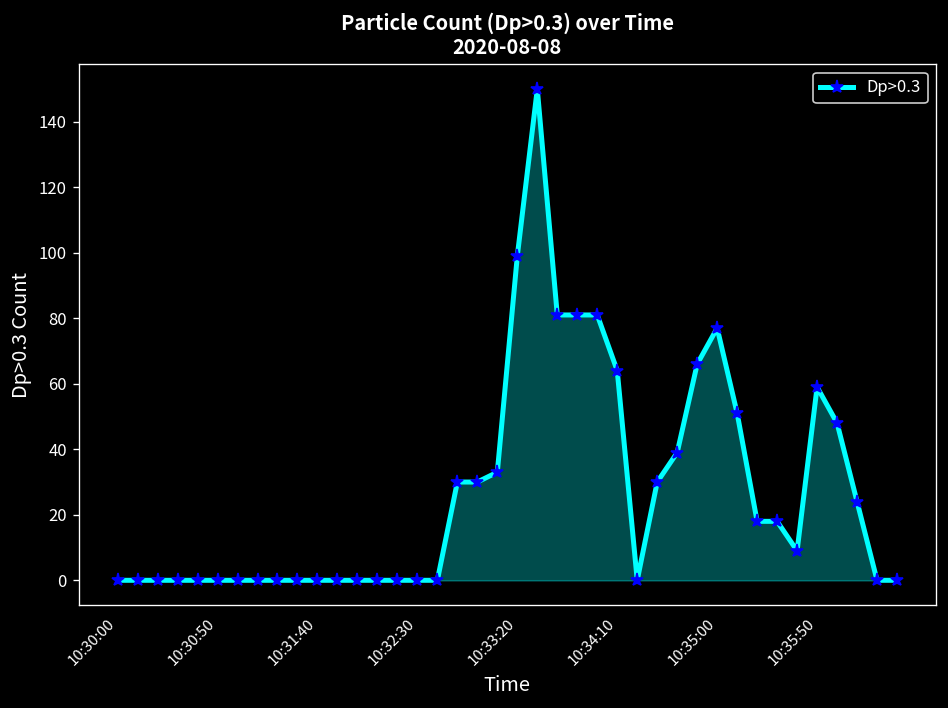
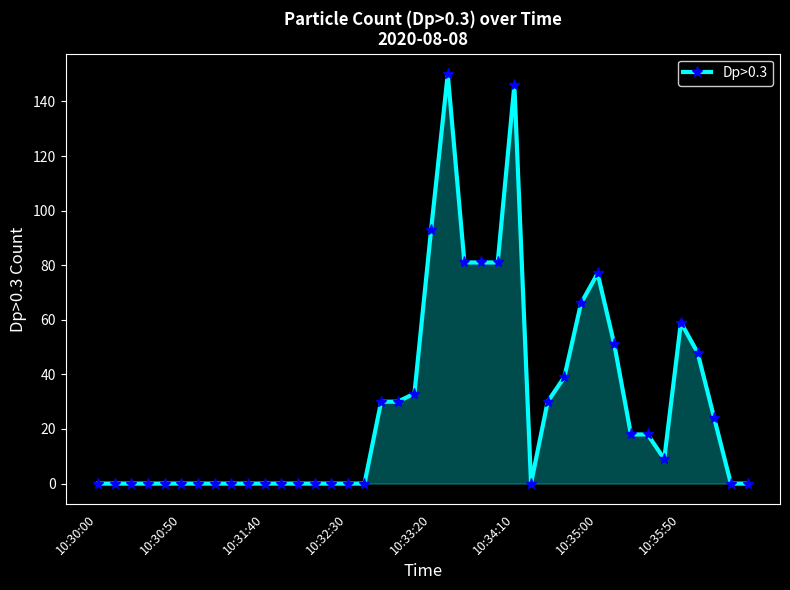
10:33:20: 99 -> 93
10:34:10: 64 -> 146
